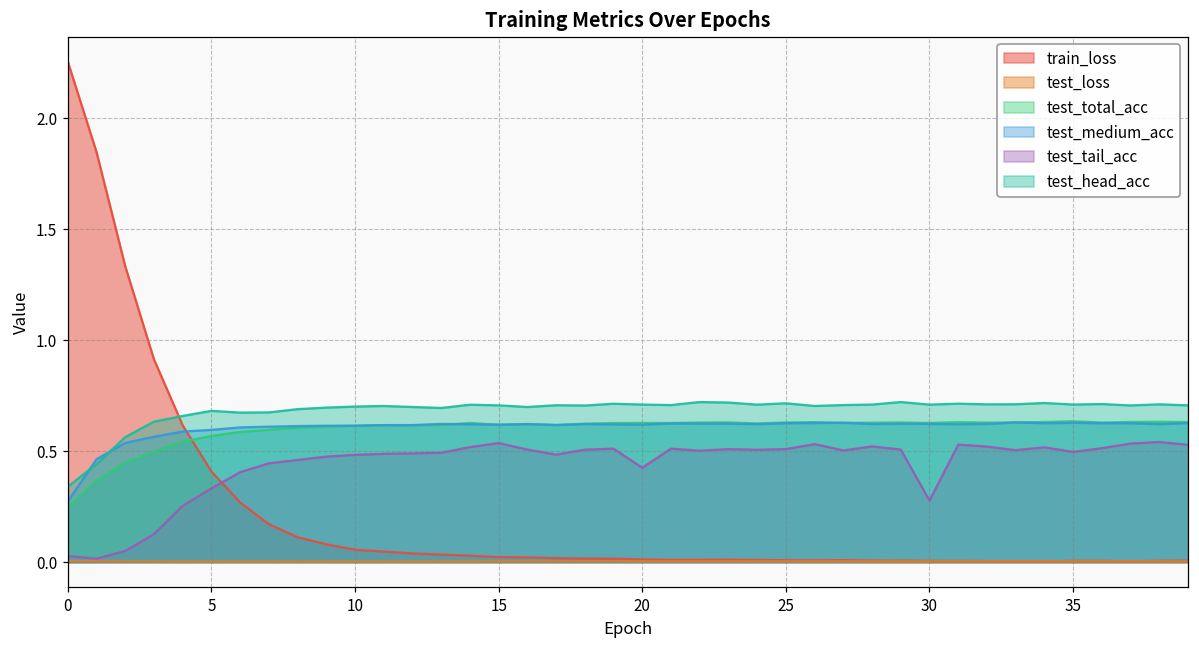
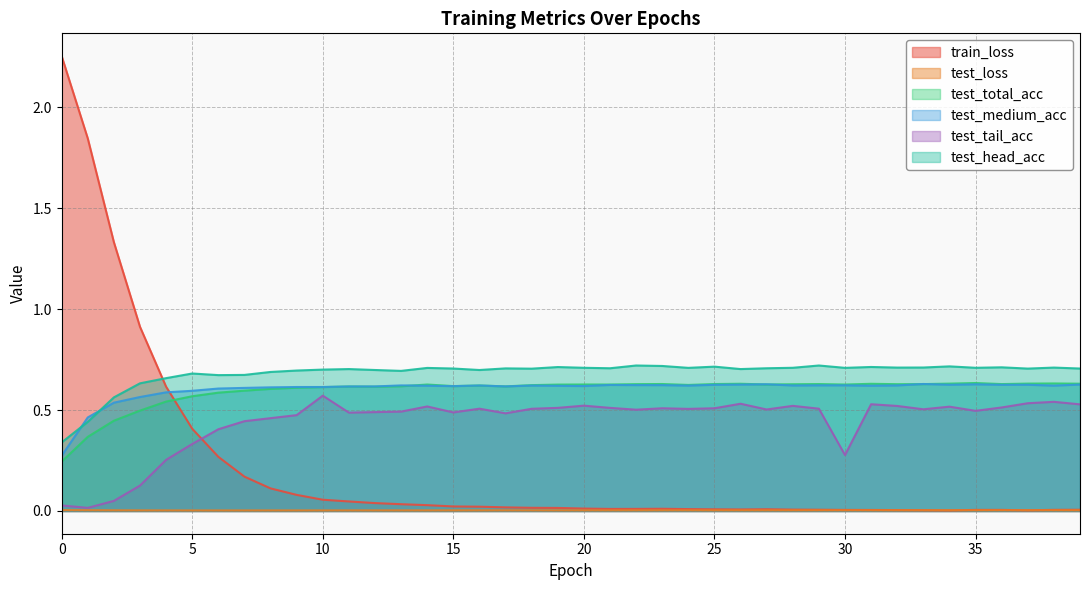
test_tail_acc, 10: 0.48 -> 0.57
test_tail_acc, 15: 0.54 -> 0.49
test_tail_acc, 20: 0.42 -> 0.52
